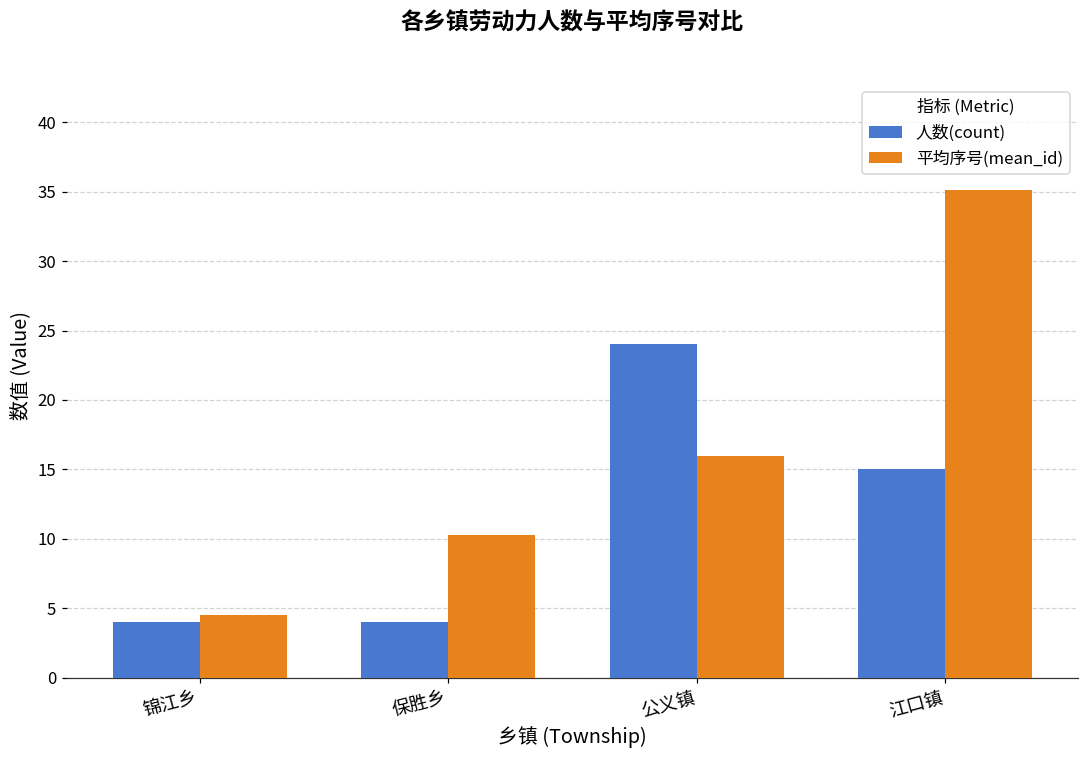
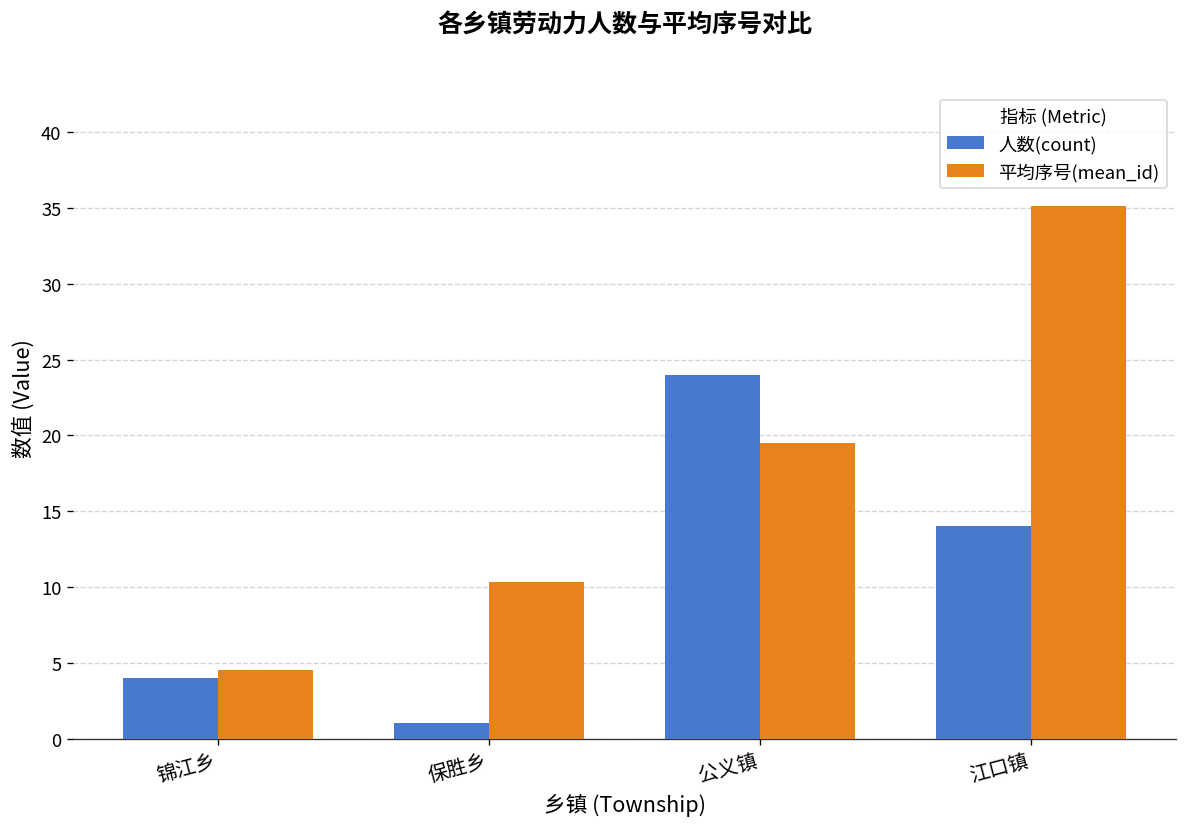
人数(count), 保胜乡: 4 -> 1
平均序号(mean_id), 公义镇: 16.0 -> 19.5
人数(count), 江口镇: 15 -> 14
